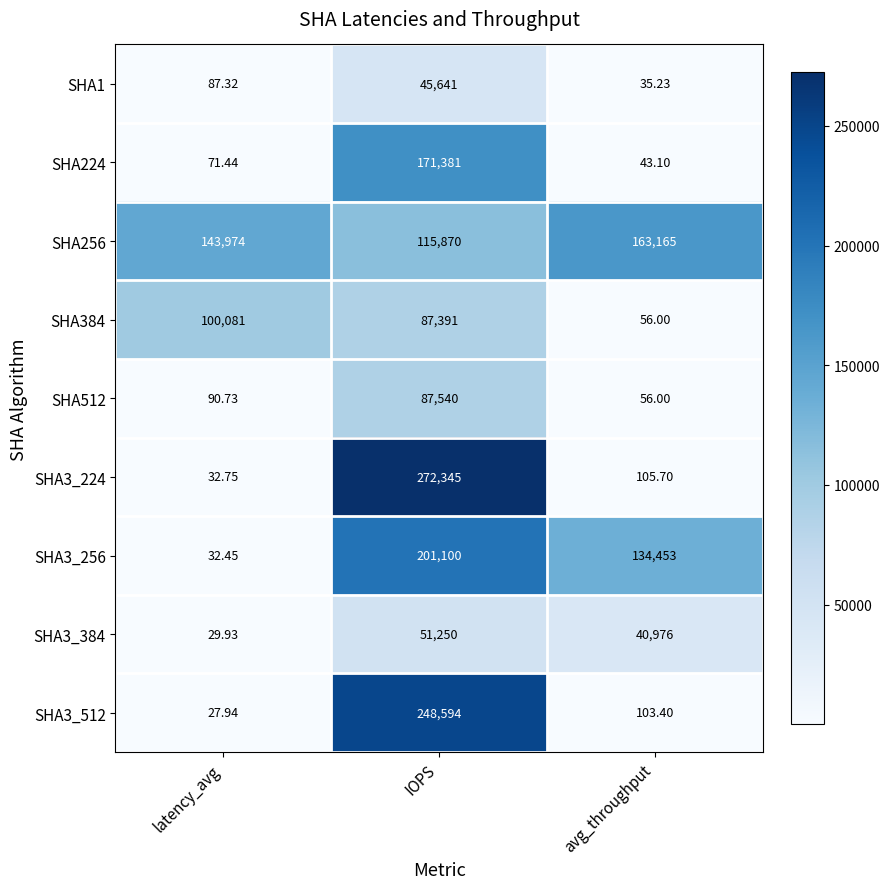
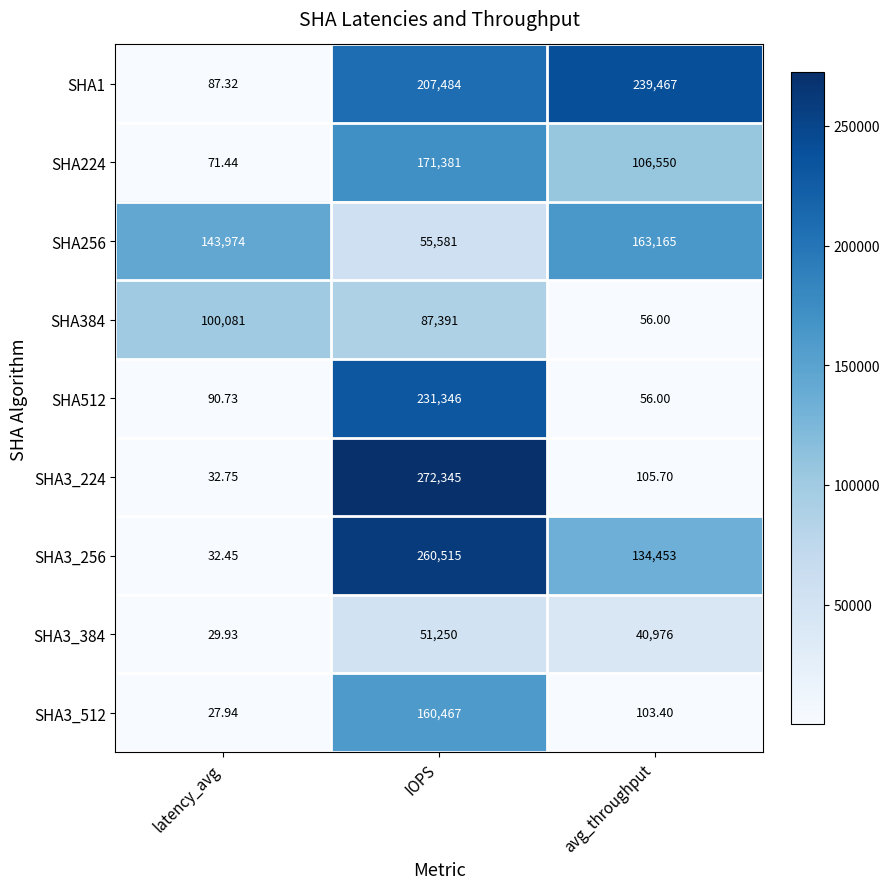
SHA1, IOPS: 45,641 -> 207,484
SHA1, avg_throughput: 35.23 -> 239,467
SHA224, avg_throughput: 43.10 -> 106,550
SHA256, IOPS: 115,870 -> 55,581
SHA512, IOPS: 87,540 -> 231,346
SHA3_256, IOPS: 201,100 -> 260,515
SHA3_512, IOPS: 248,594 -> 160,467
